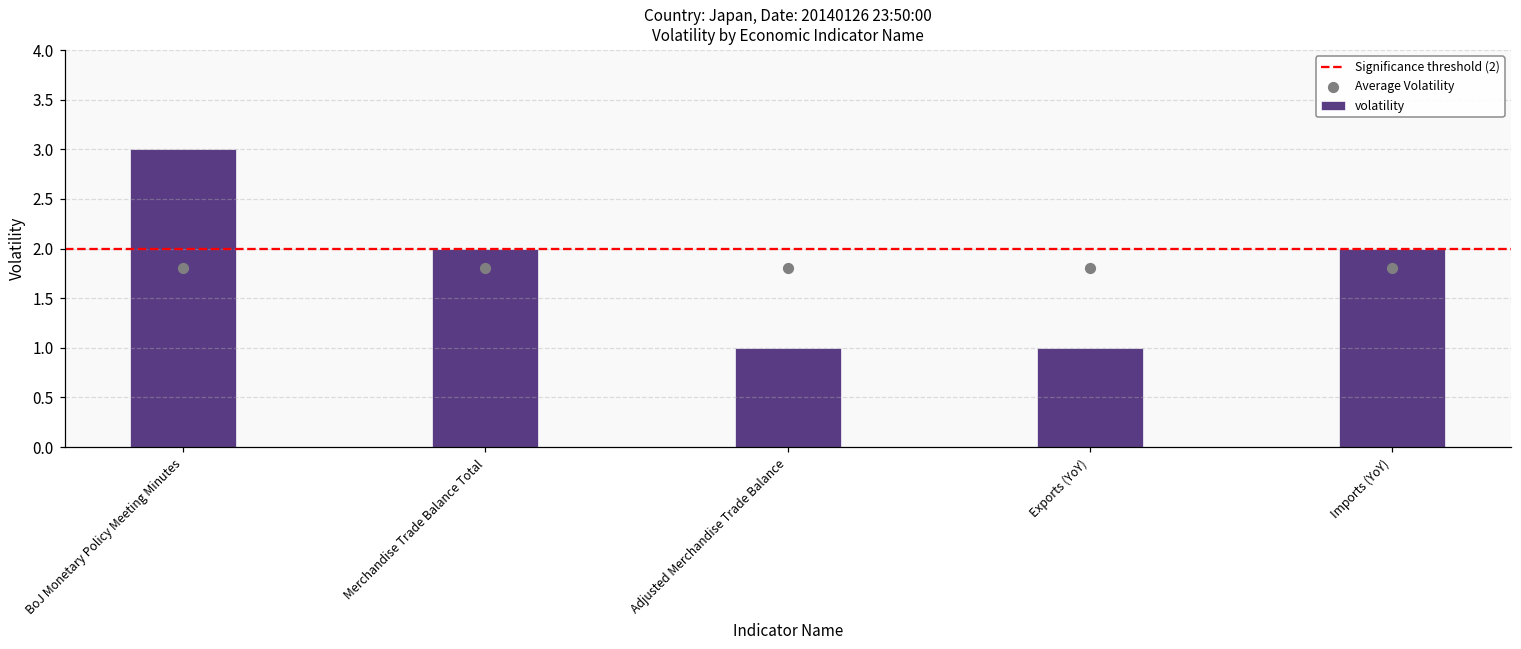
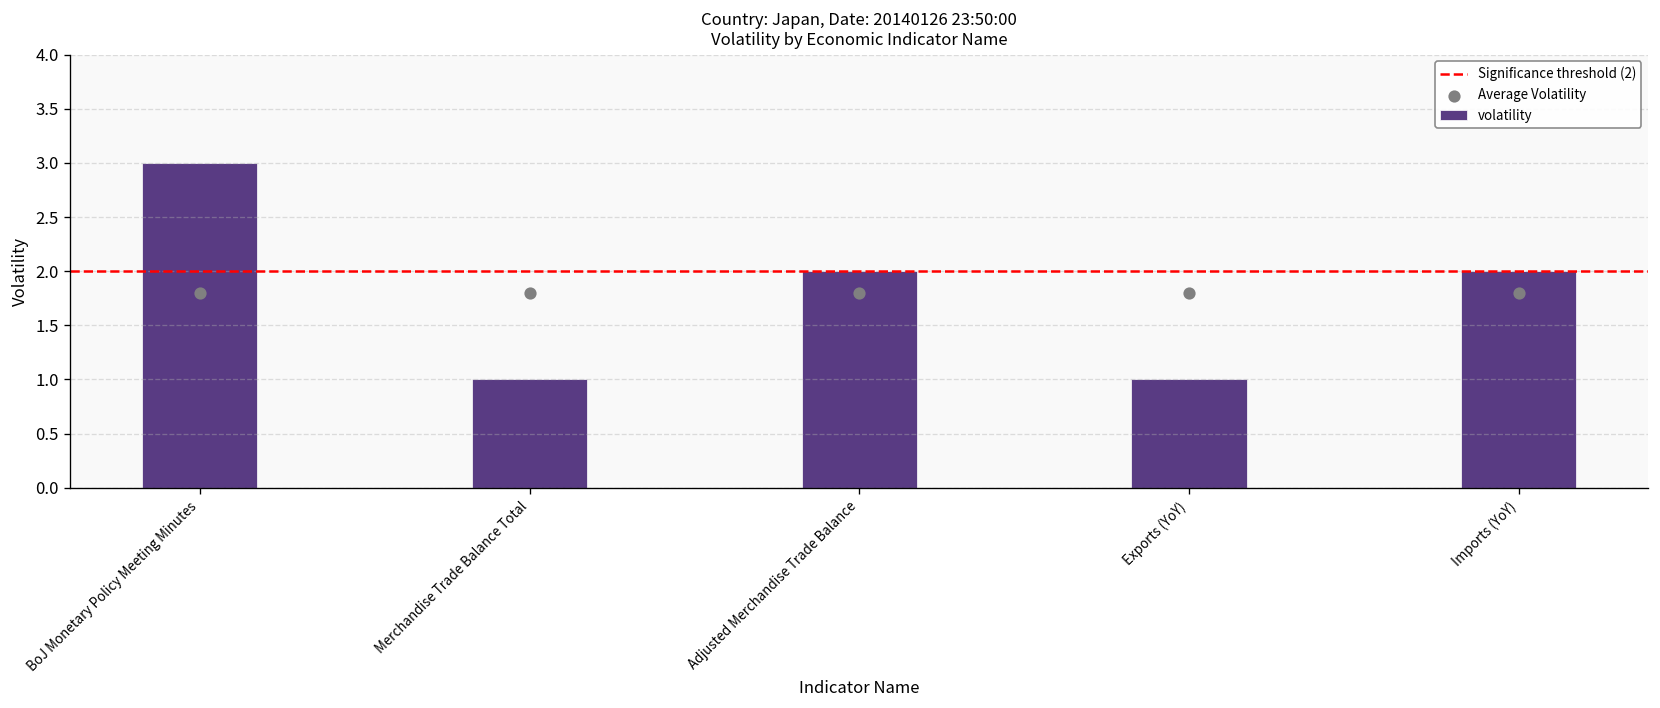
volatility, Merchandise Trade Balance Total: 2 -> 1
volatility, Adjusted Merchandise Trade Balance: 1 -> 2
